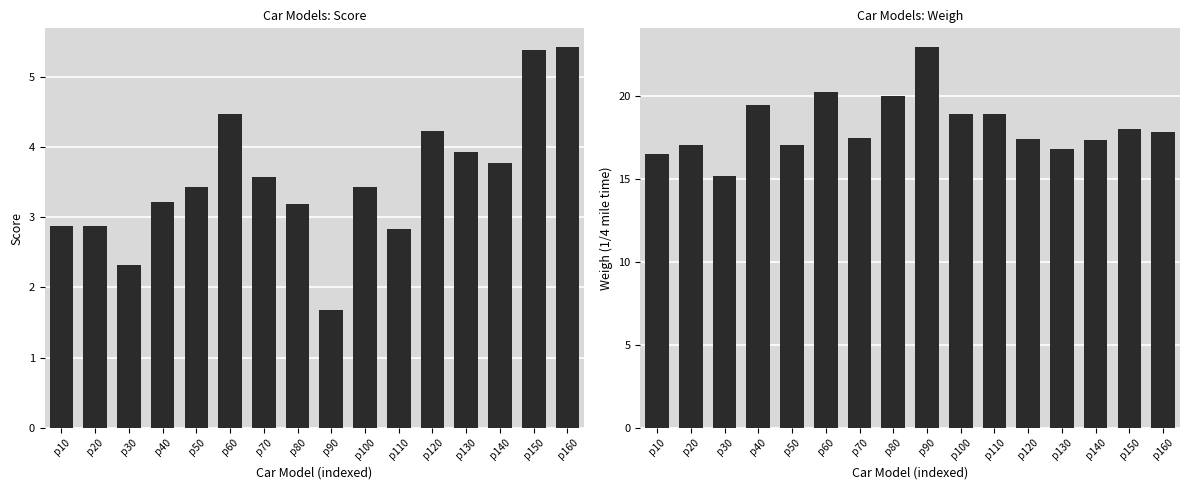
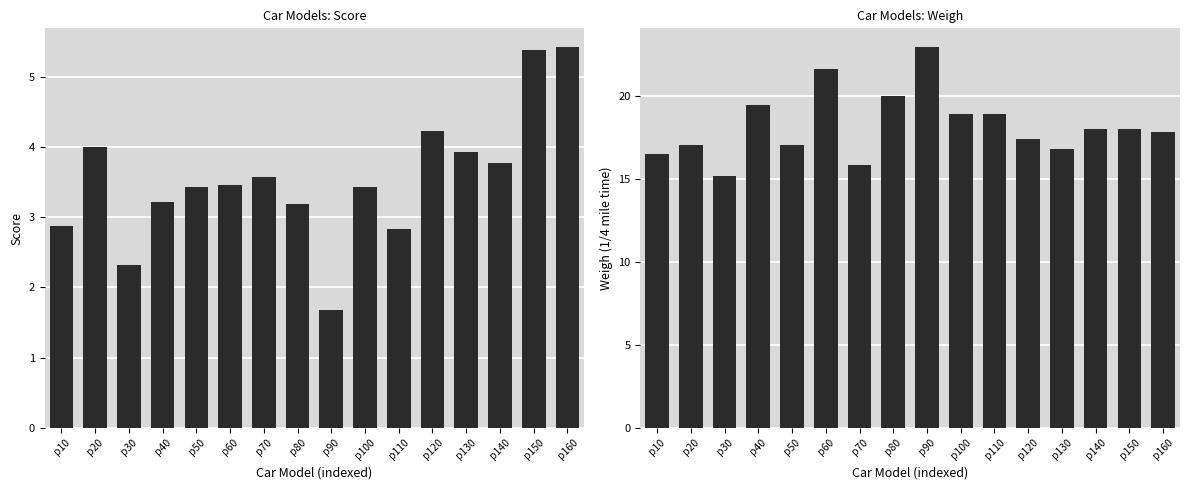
Car Models: Score, p20: 2.9 -> 4.0
Car Models: Score, p60: 4.5 -> 3.5
Car Models: Weigh, p60: 20.2 -> 21.6
Car Models: Weigh, p70: 17.4 -> 15.8
Car Models: Weigh, p140: 17.3 -> 18.0
